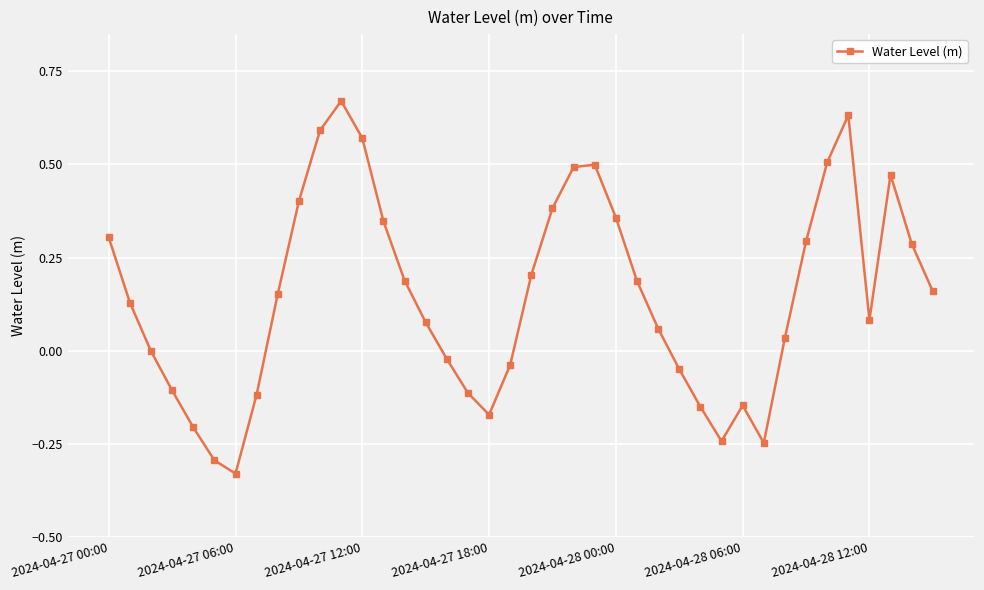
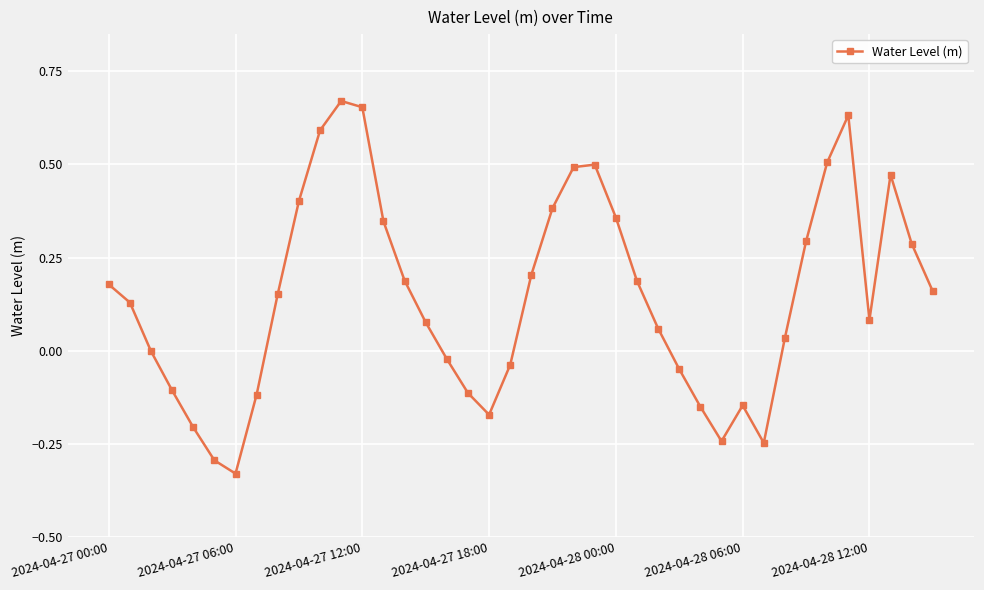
2024-04-27 00:00: 0.30 -> 0.18
2024-04-27 12:00: 0.57 -> 0.65
